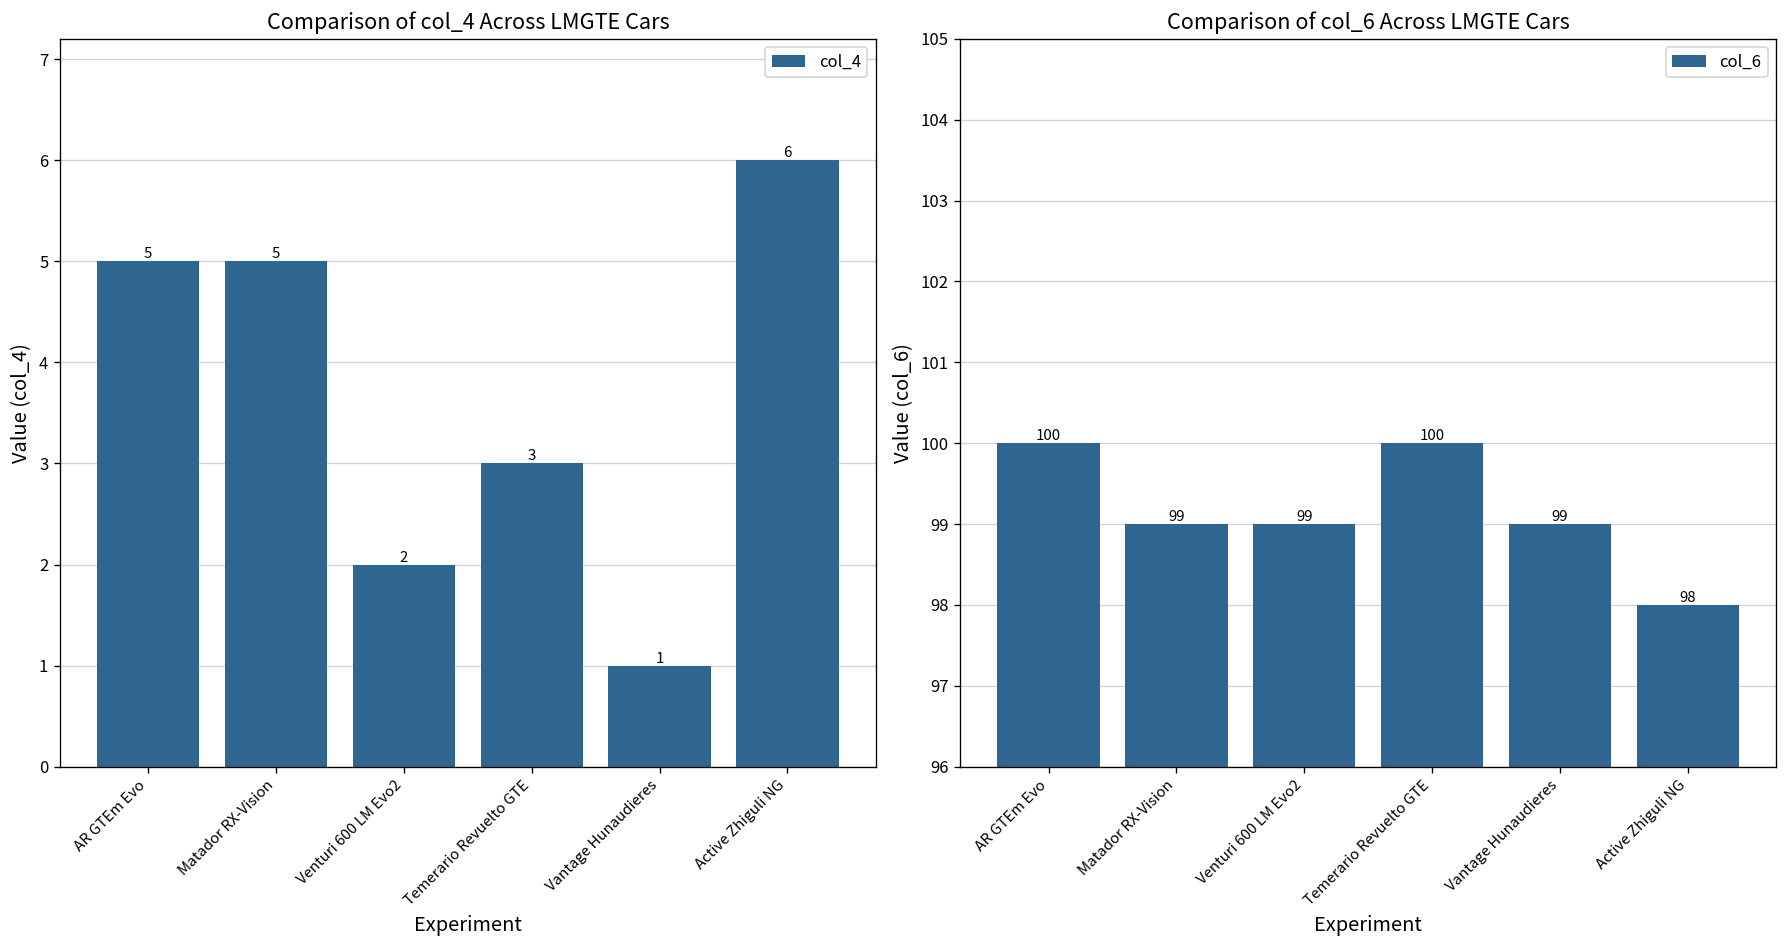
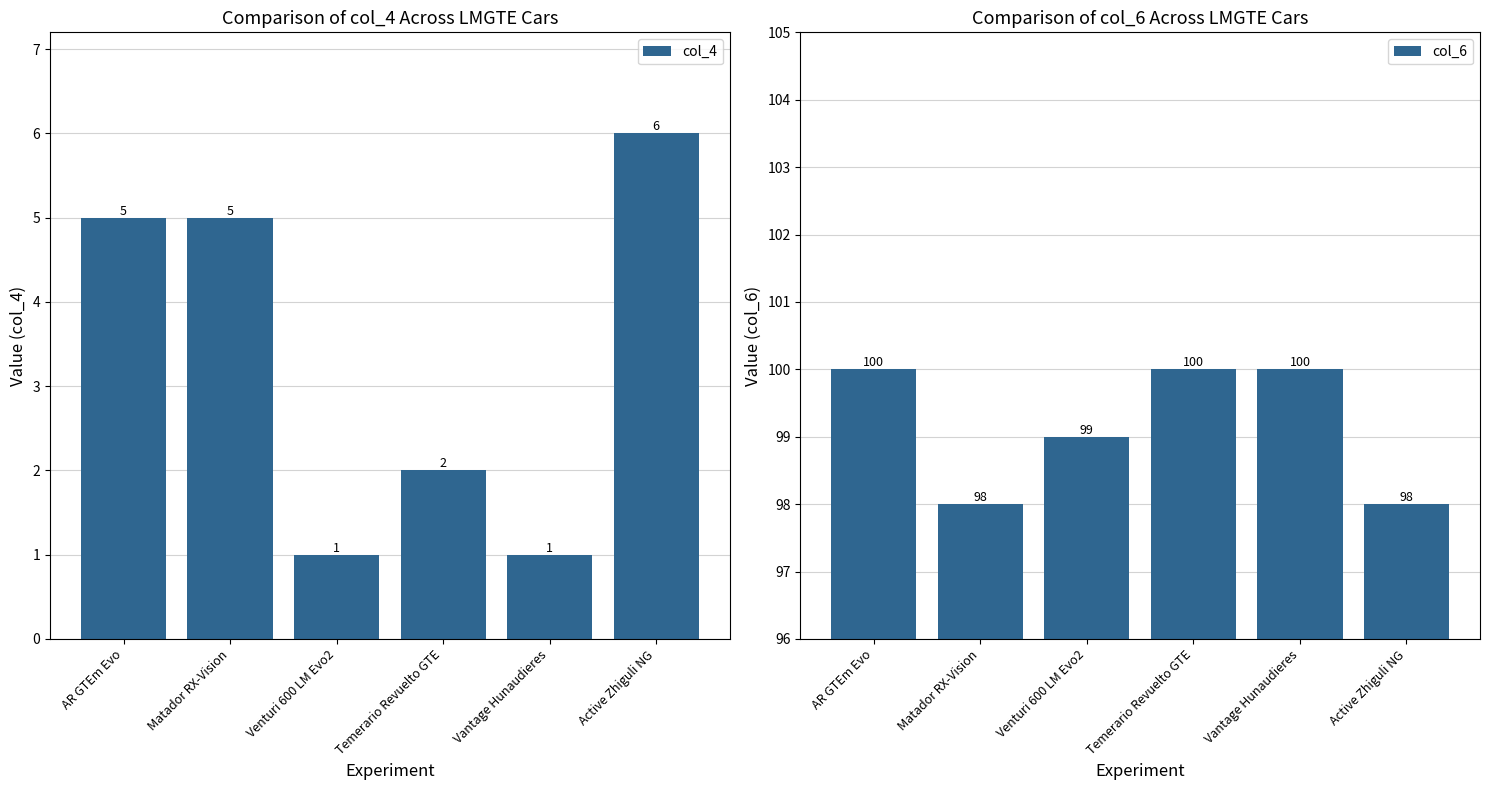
Comparison of col_4 Across LMGTE Cars, Venturi 600 LM Evo2: 2 -> 1
Comparison of col_4 Across LMGTE Cars, Temerario Revuelto GTE: 3 -> 2
Comparison of col_6 Across LMGTE Cars, Matador RX-Vision: 99 -> 98
Comparison of col_6 Across LMGTE Cars, Vantage Hunaudieres: 99 -> 100
